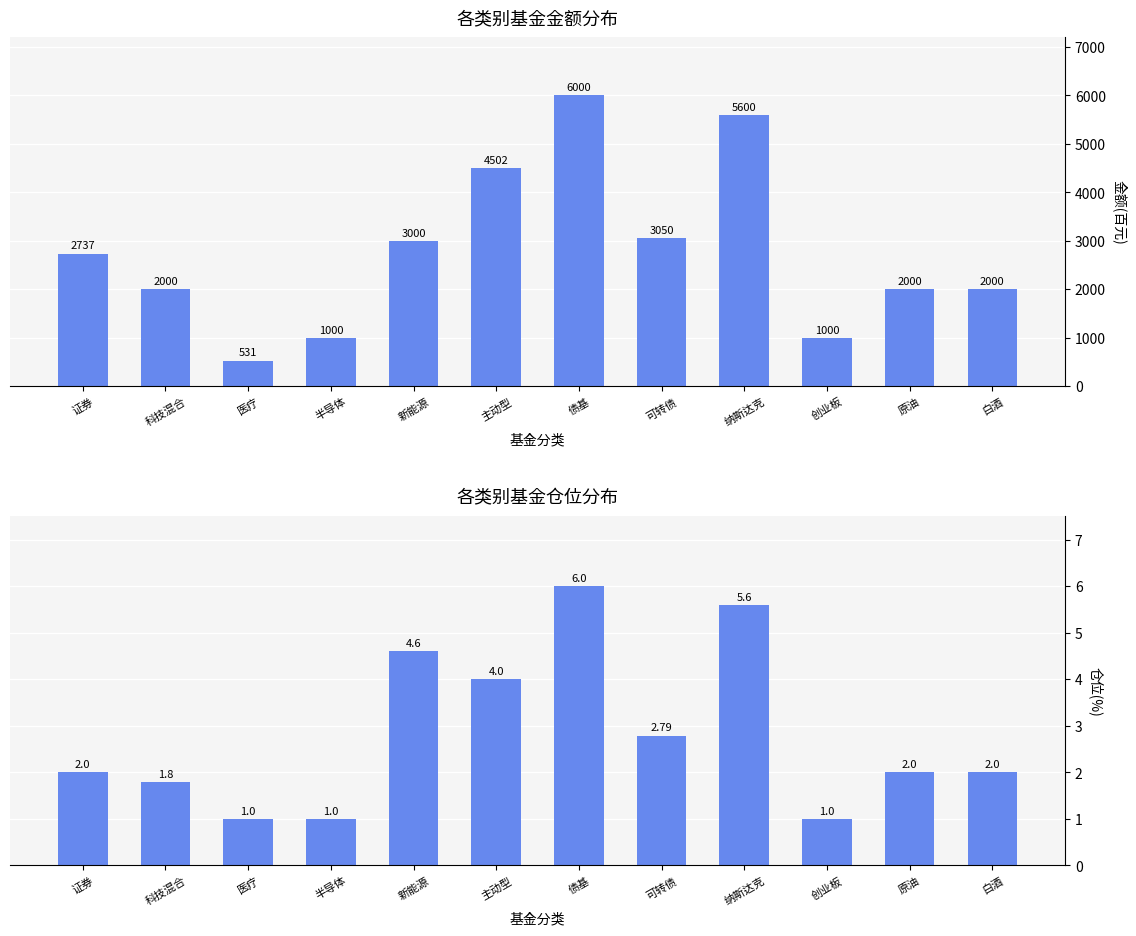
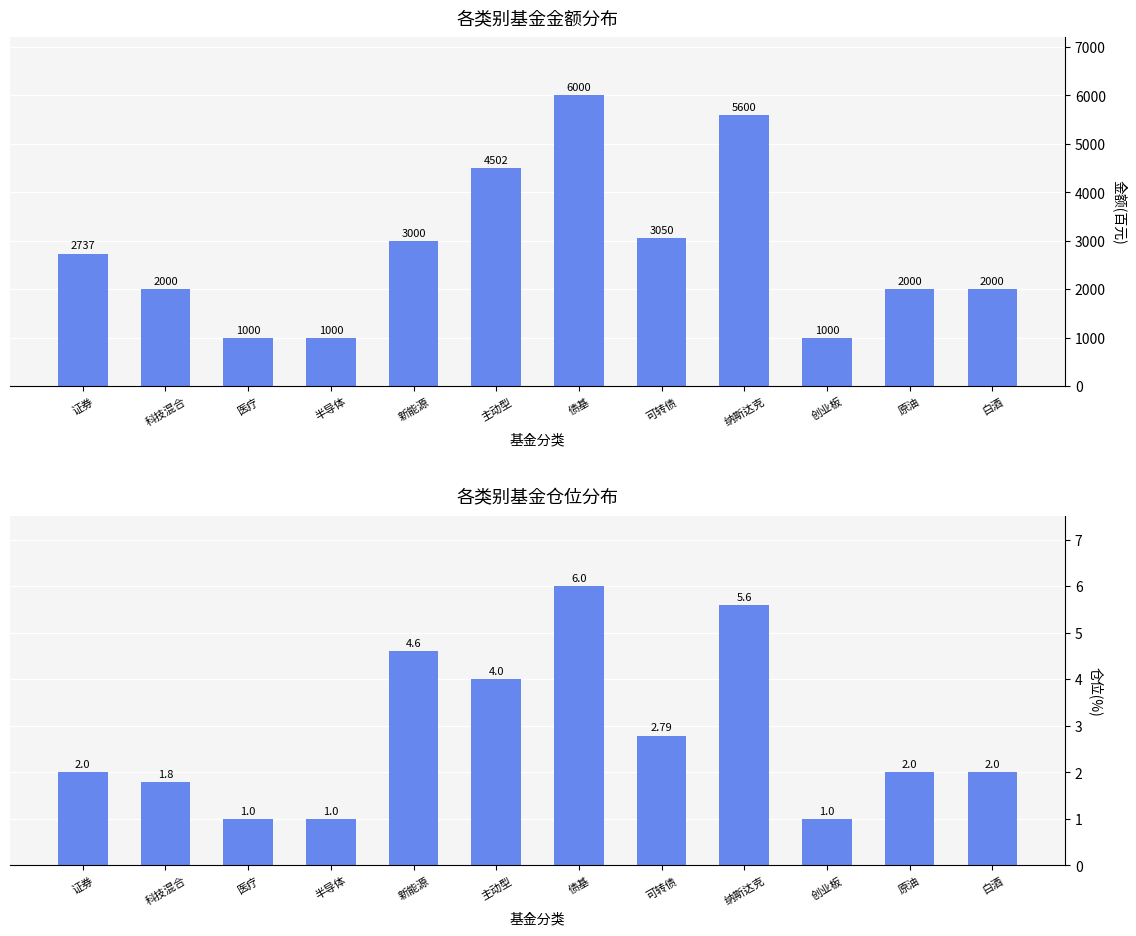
各类别基金金额分布, 医疗: 531 -> 1000
